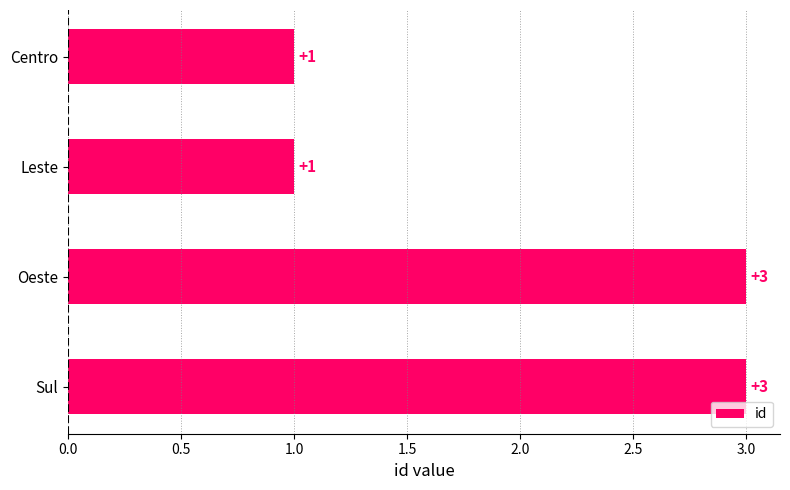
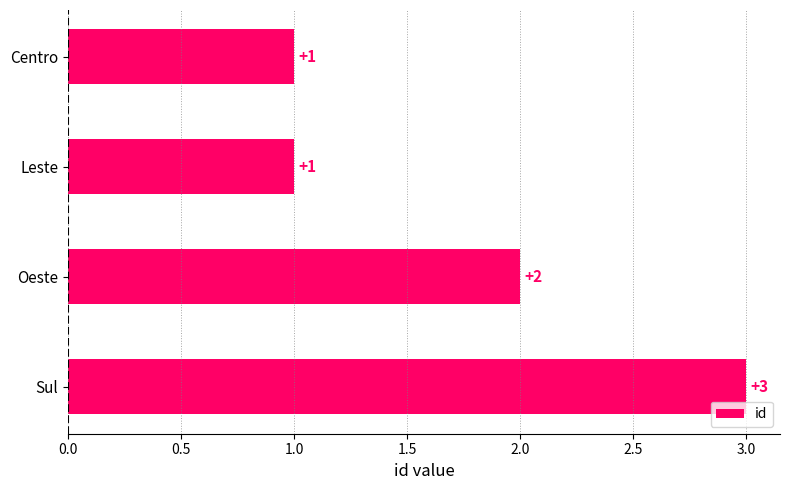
Oeste: +3 -> +2
